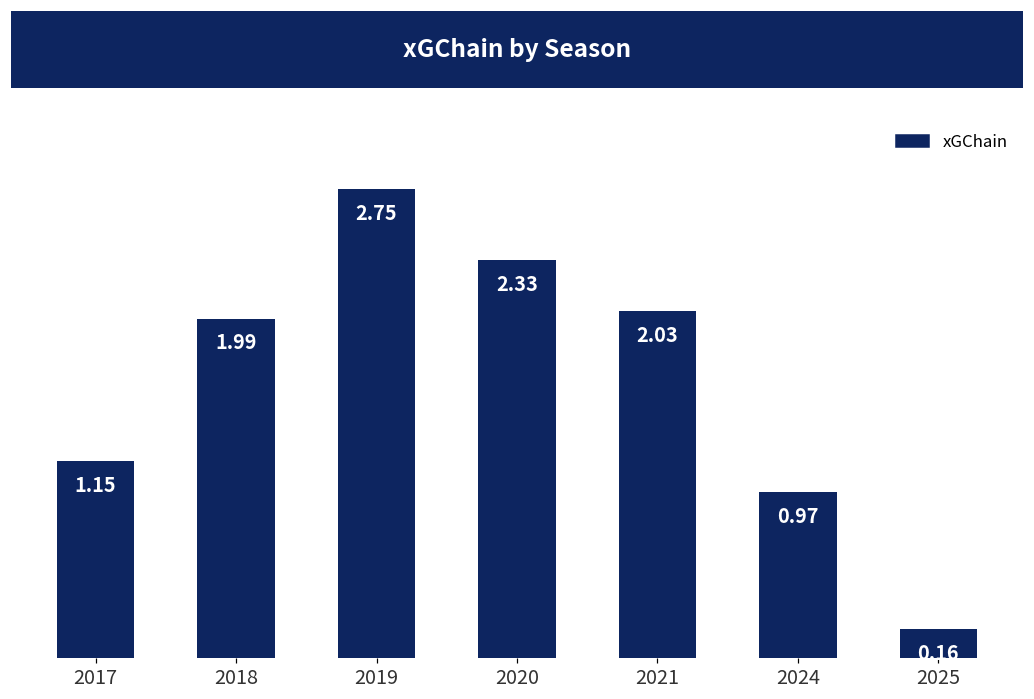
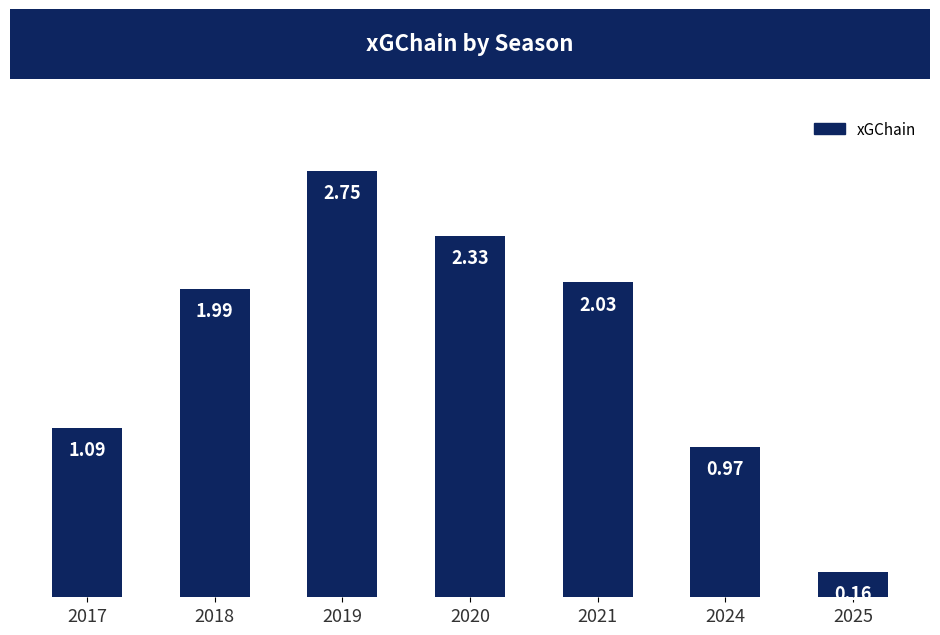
2017: 1.15 -> 1.09
